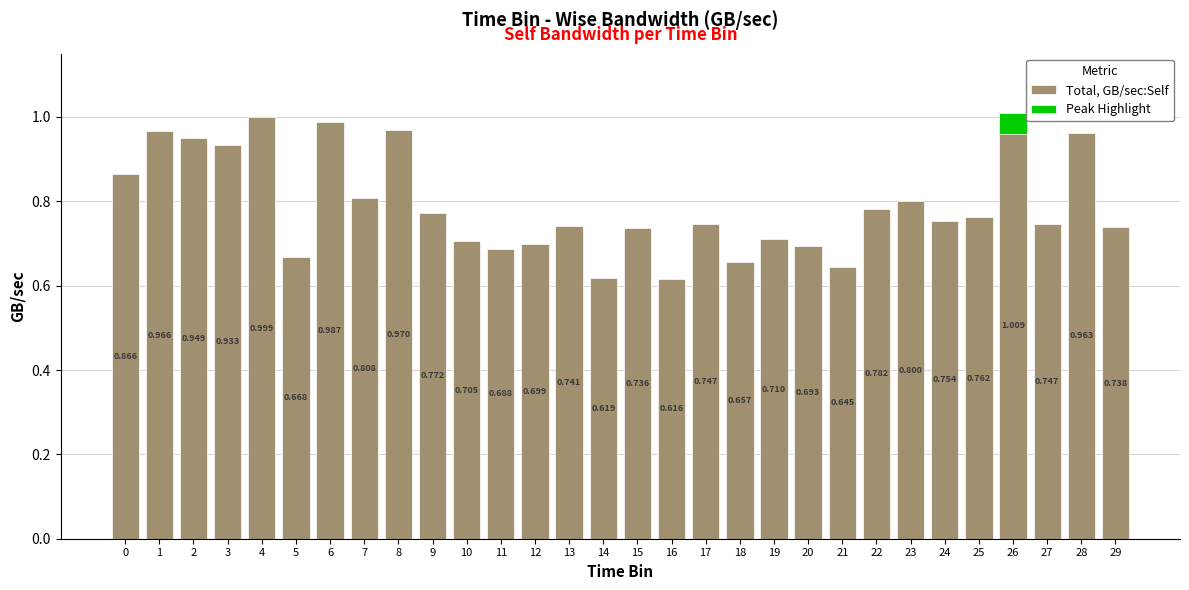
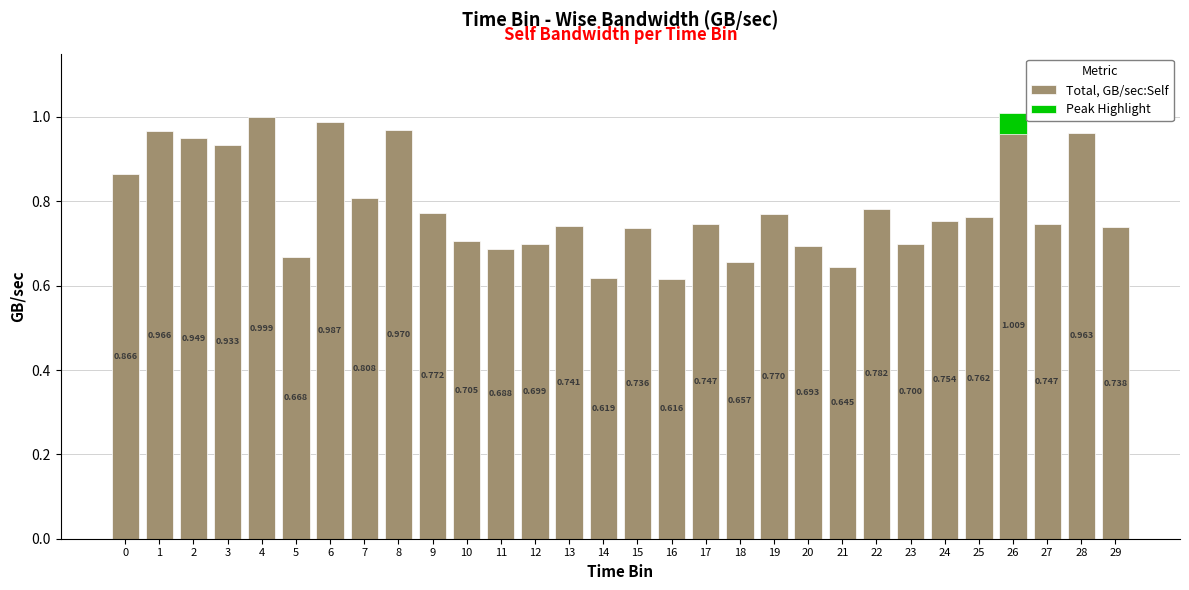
Total, GB/sec:Self, 19: 0.710 -> 0.770
Total, GB/sec:Self, 23: 0.800 -> 0.700
